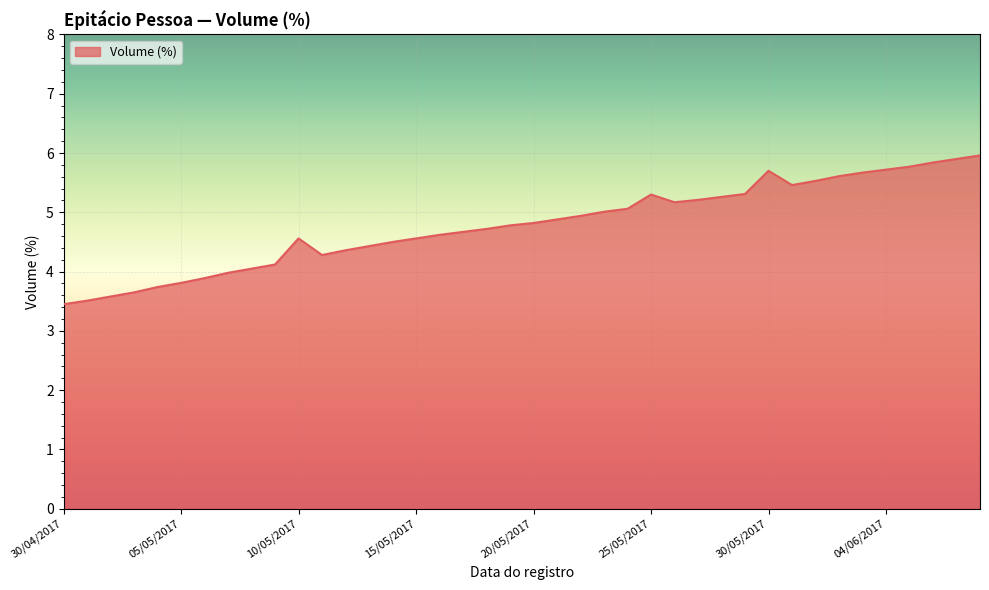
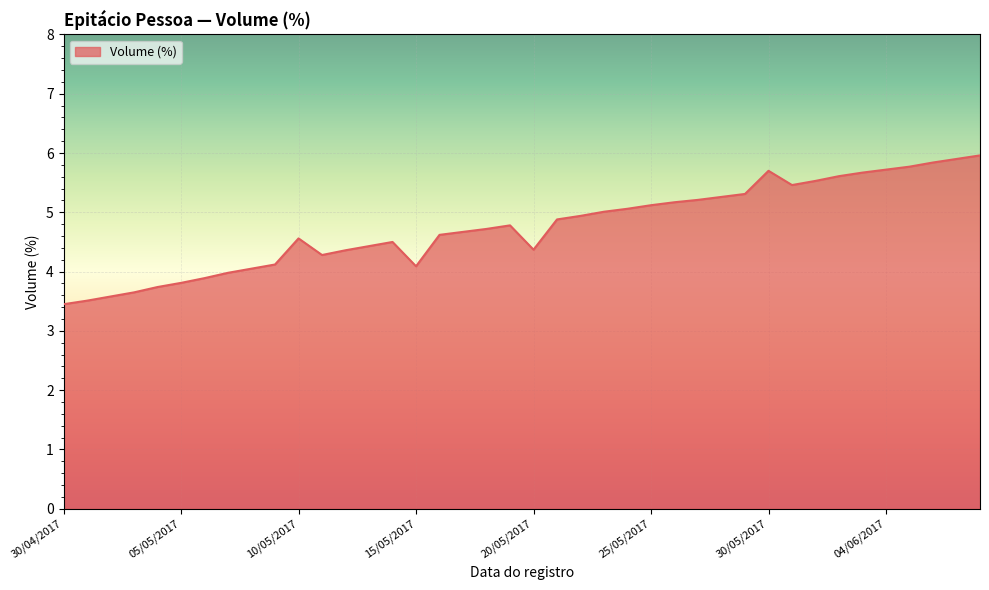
15/05/2017: 4.6 -> 4.1
20/05/2017: 4.8 -> 4.4
25/05/2017: 5.3 -> 5.1
